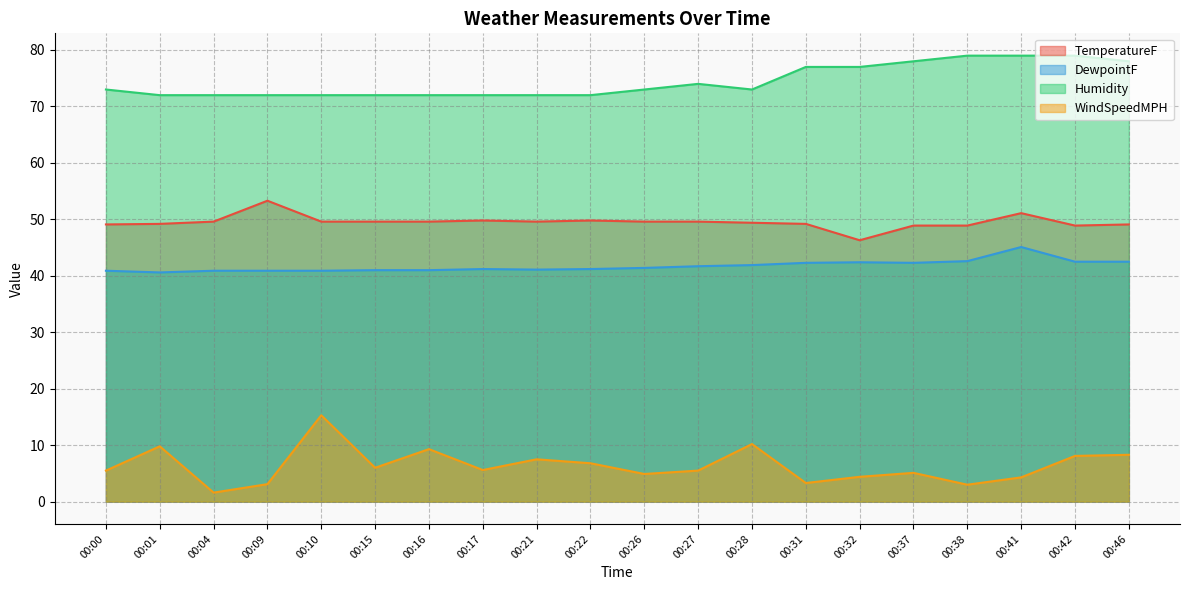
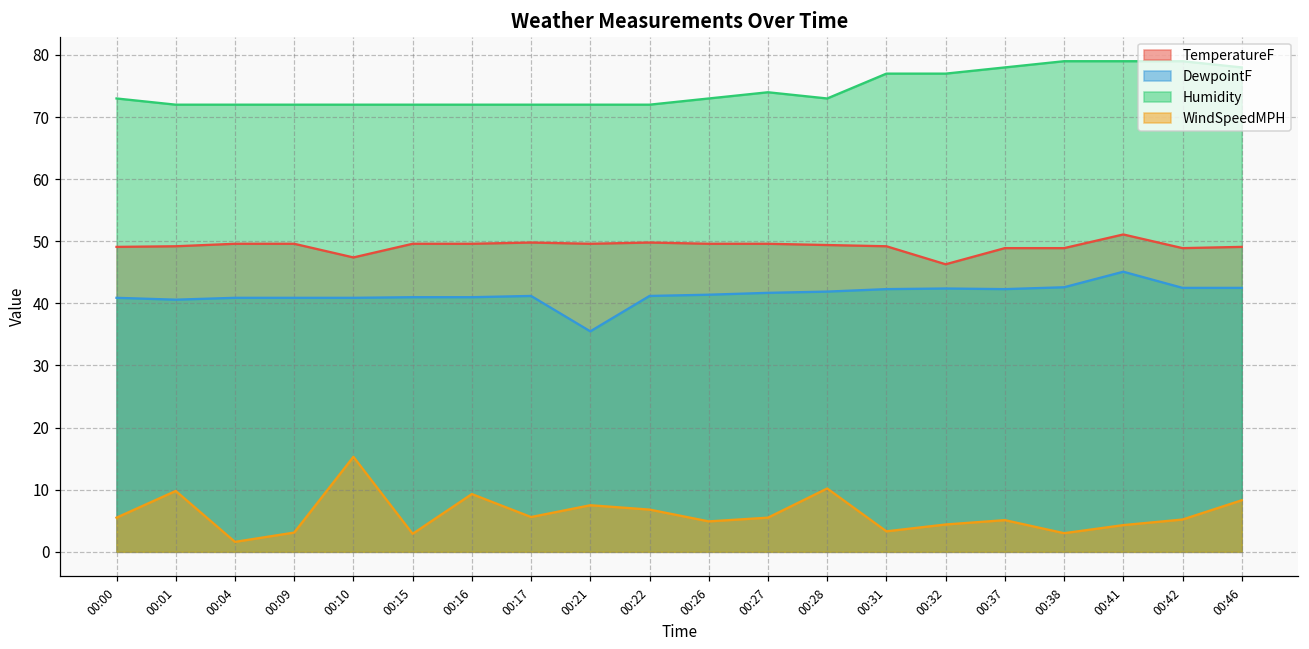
TemperatureF, 00:09: 53 -> 50
TemperatureF, 00:10: 50 -> 47
WindSpeedMPH, 00:15: 6 -> 3
DewpointF, 00:21: 41 -> 36
WindSpeedMPH, 00:42: 8 -> 5
